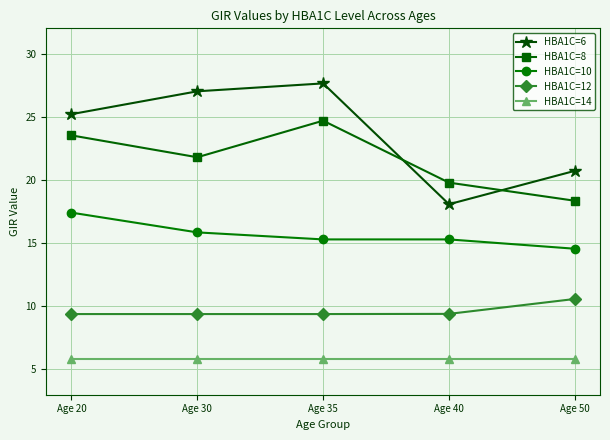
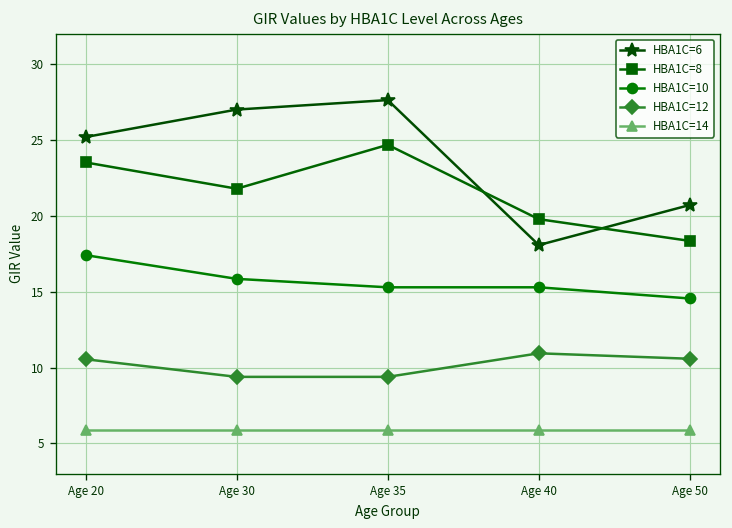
HBA1C=12, Age 20: 9.4 -> 10.5
HBA1C=12, Age 40: 9.4 -> 10.9
